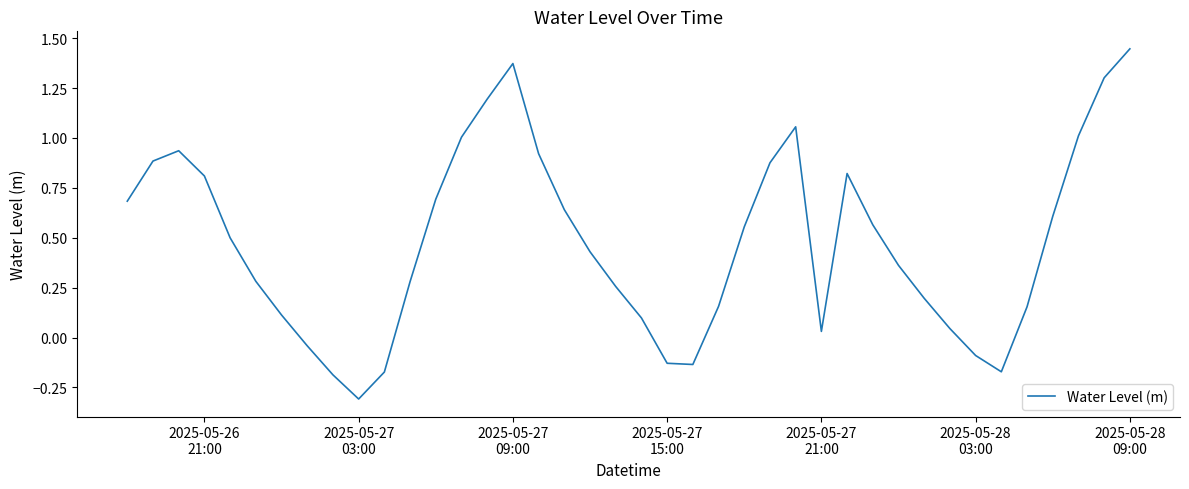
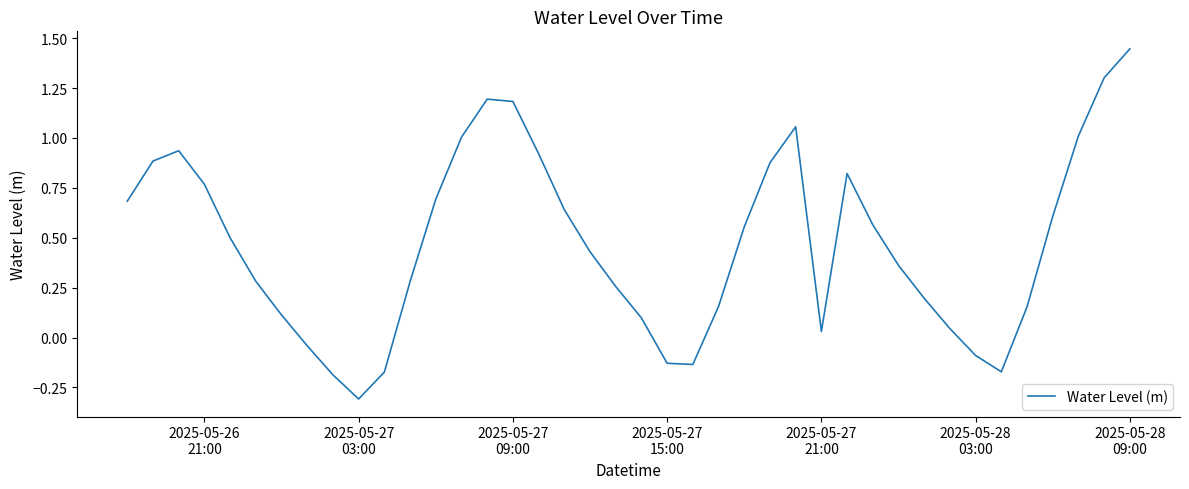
2025-05-26 21:00: 0.81 -> 0.77
2025-05-27 09:00: 1.37 -> 1.18
